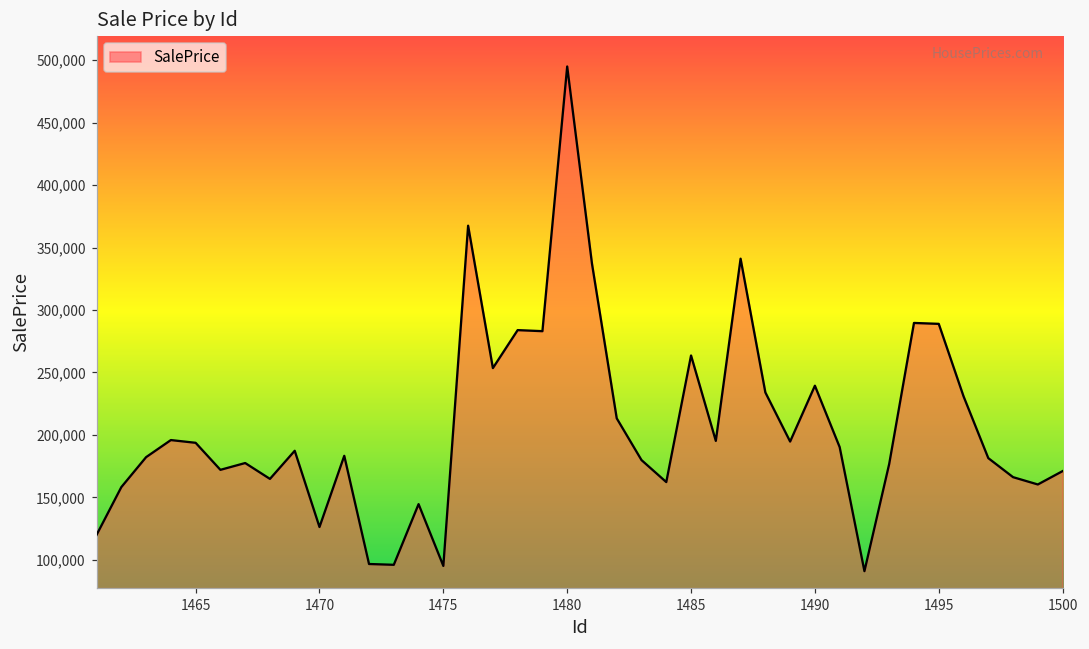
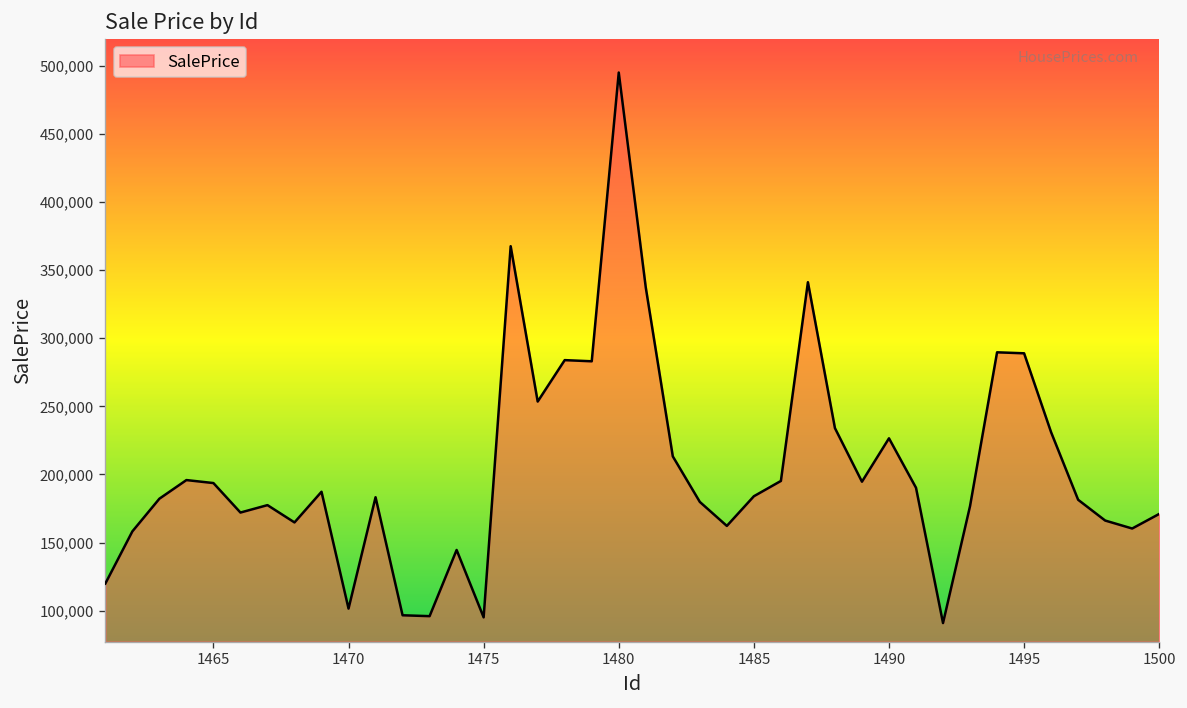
1470: 126,000 -> 102,000
1485: 264,000 -> 184,000
1490: 239,000 -> 227,000
